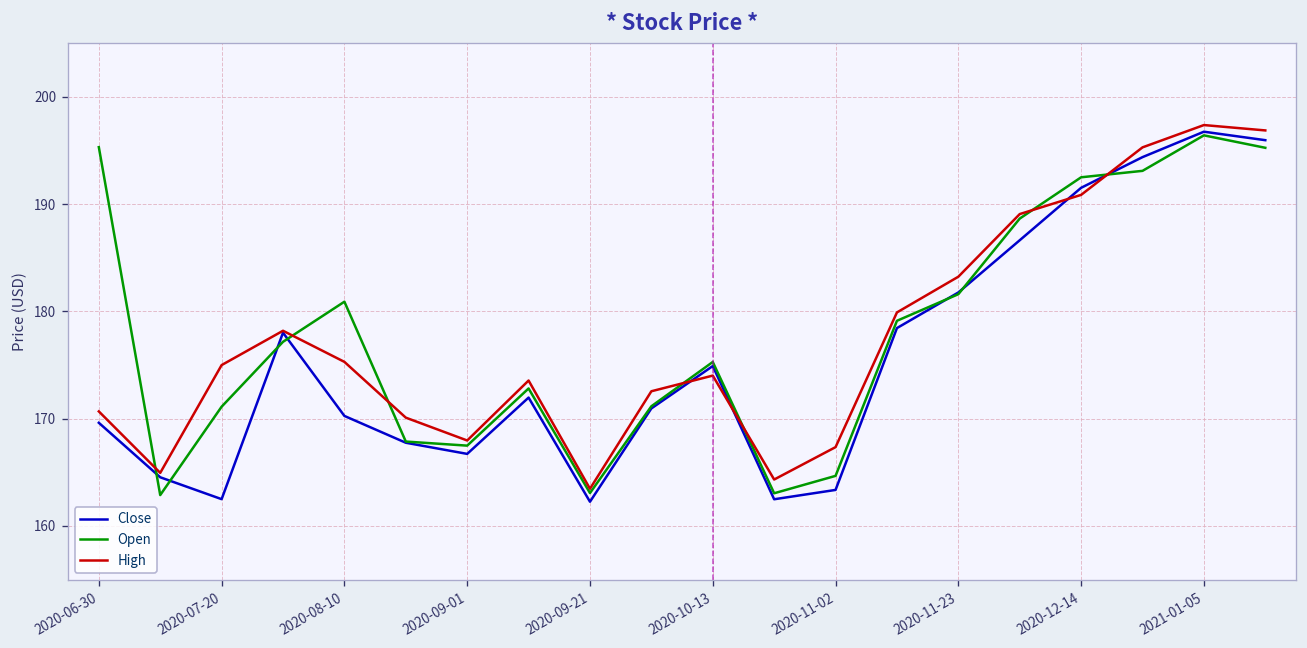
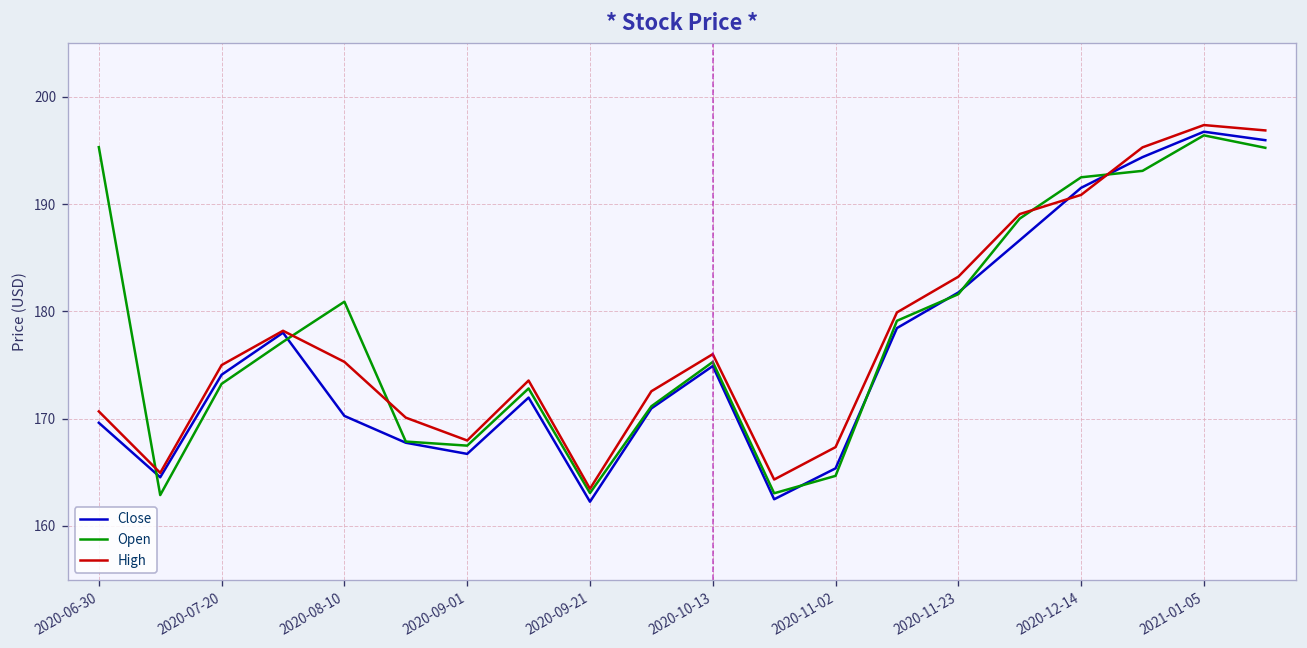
Close, 2020-07-20: 163 -> 174
Open, 2020-07-20: 171 -> 173
High, 2020-10-13: 174 -> 176
Close, 2020-11-02: 163 -> 165
